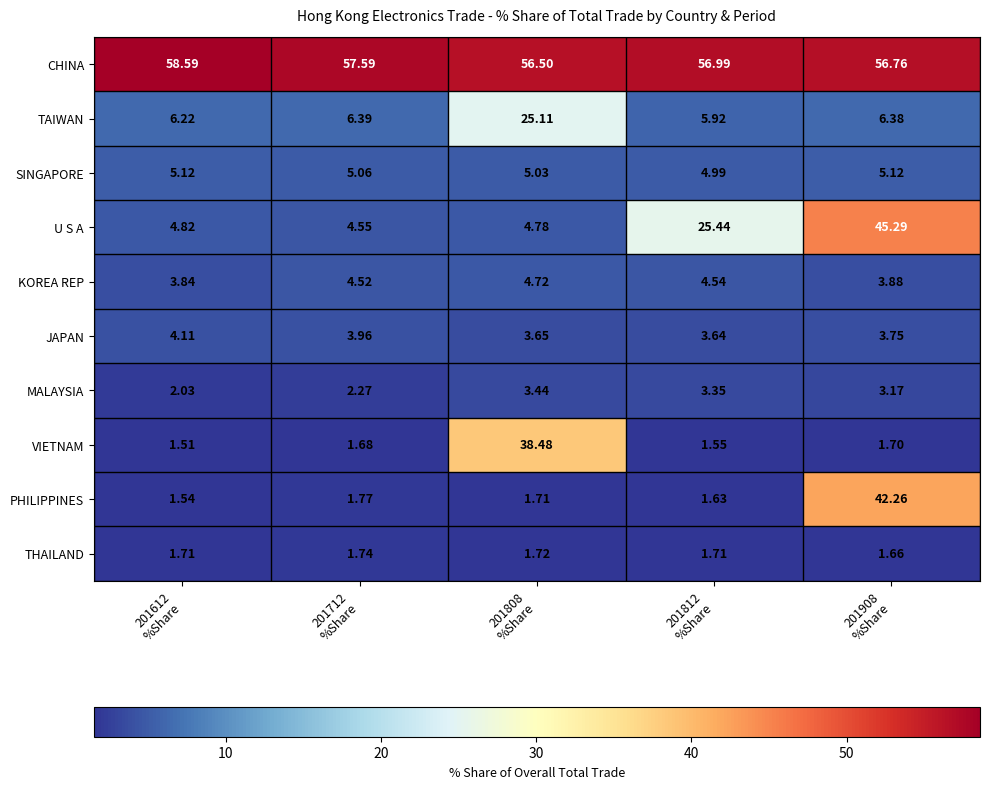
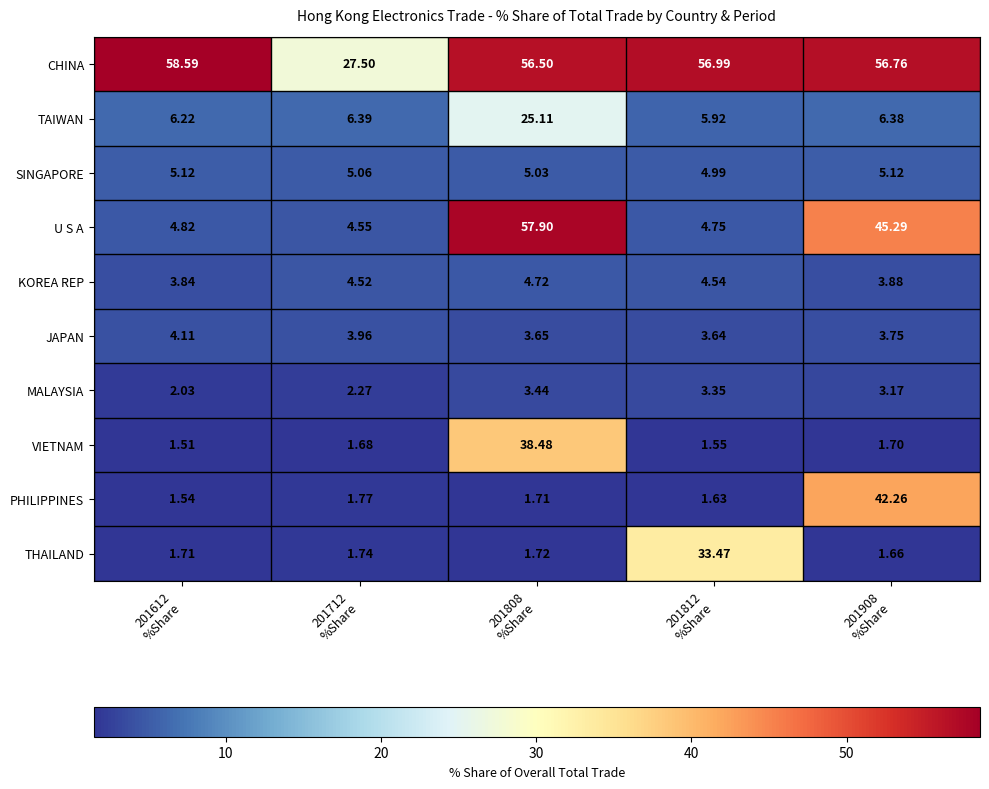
CHINA, 201712 %Share: 57.59 -> 27.50
U S A, 201808 %Share: 4.78 -> 57.90
U S A, 201812 %Share: 25.44 -> 4.75
THAILAND, 201812 %Share: 1.71 -> 33.47
